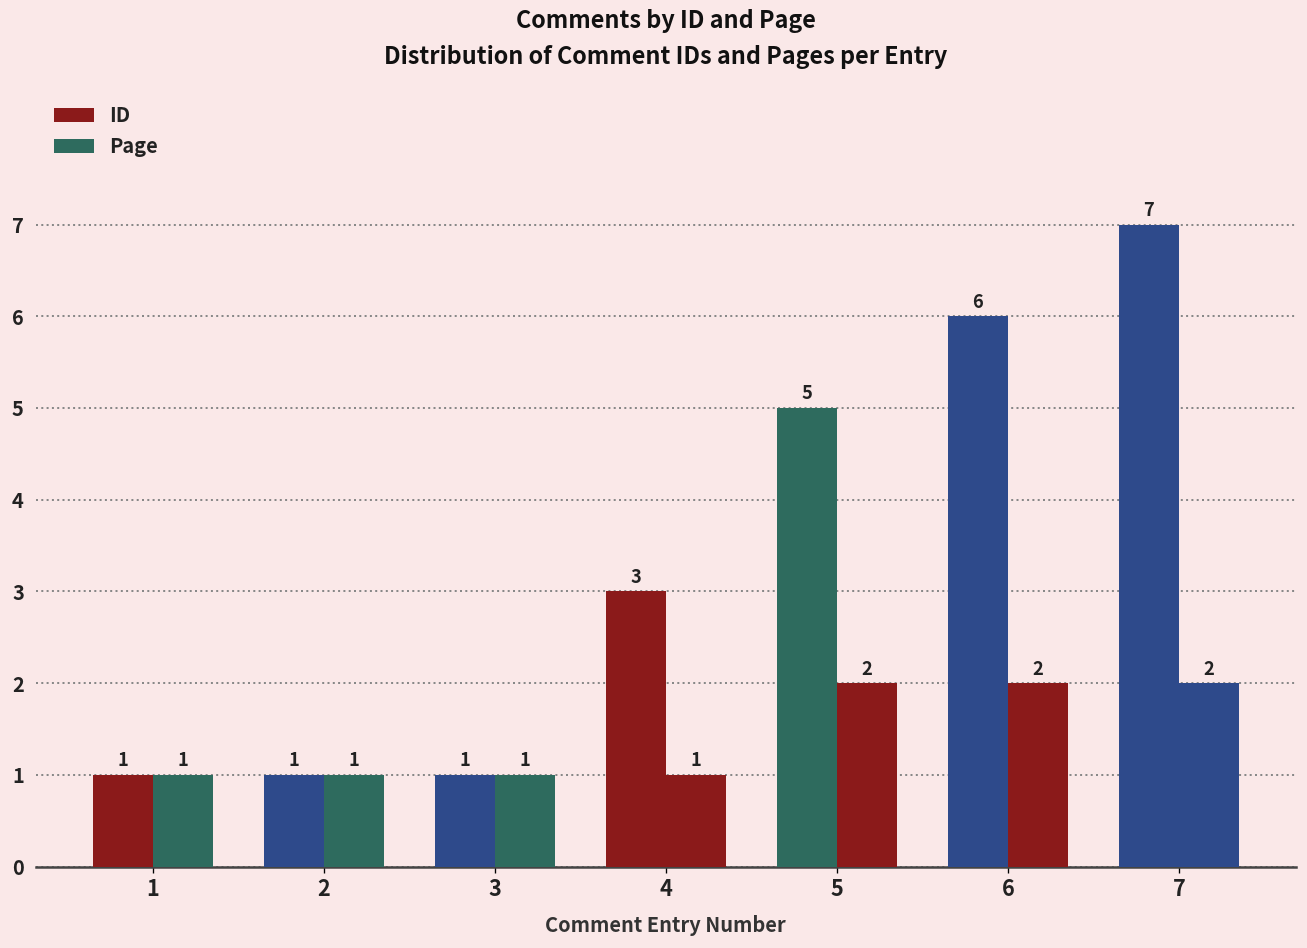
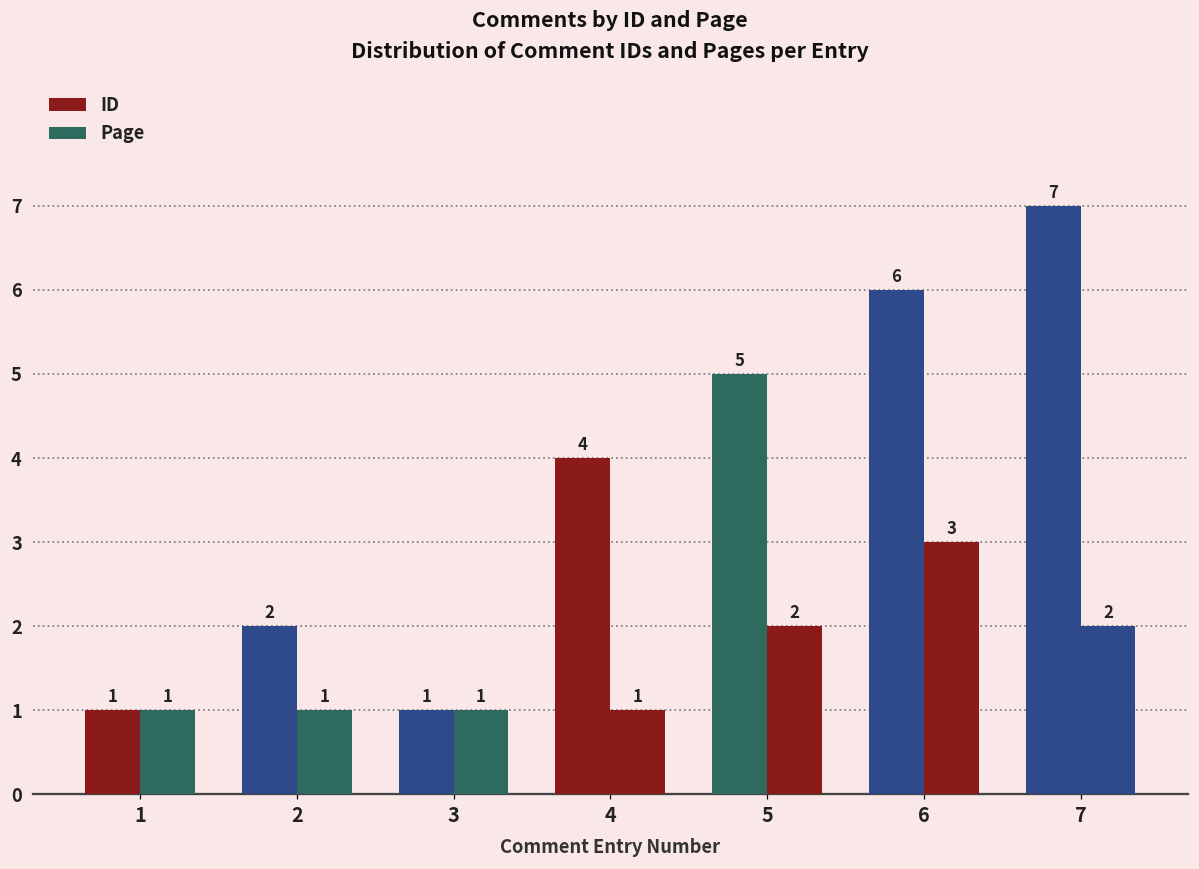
ID, 2: 1 -> 2
ID, 4: 3 -> 4
Page, 6: 2 -> 3
